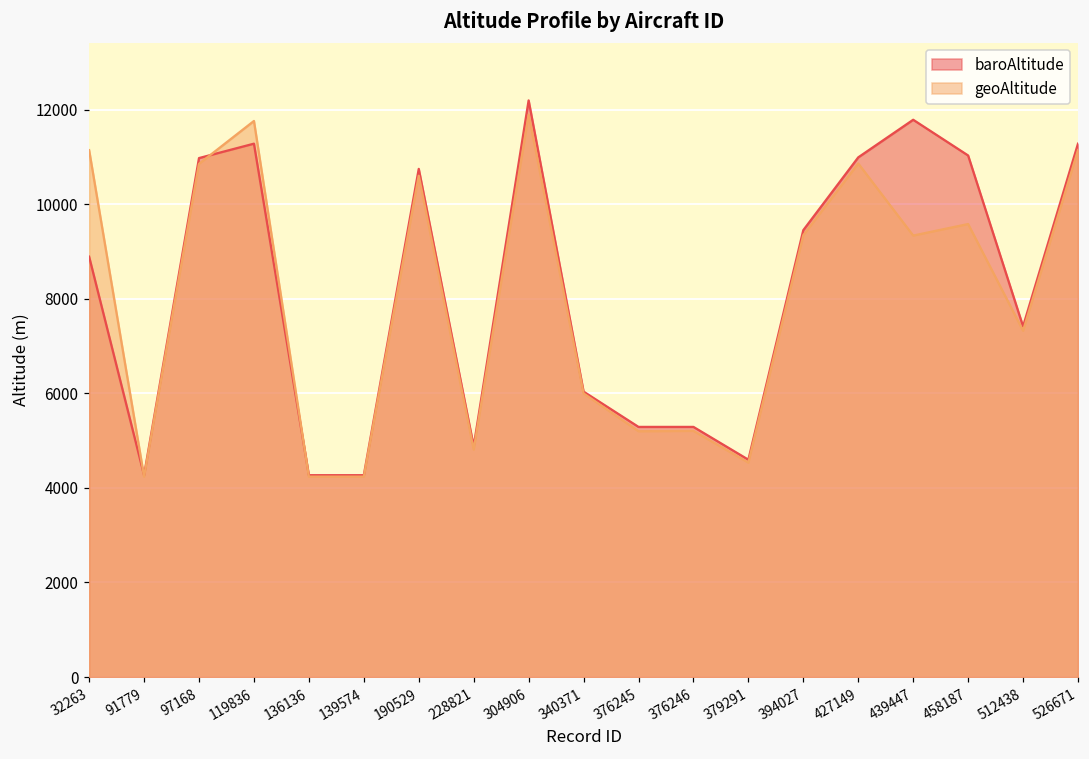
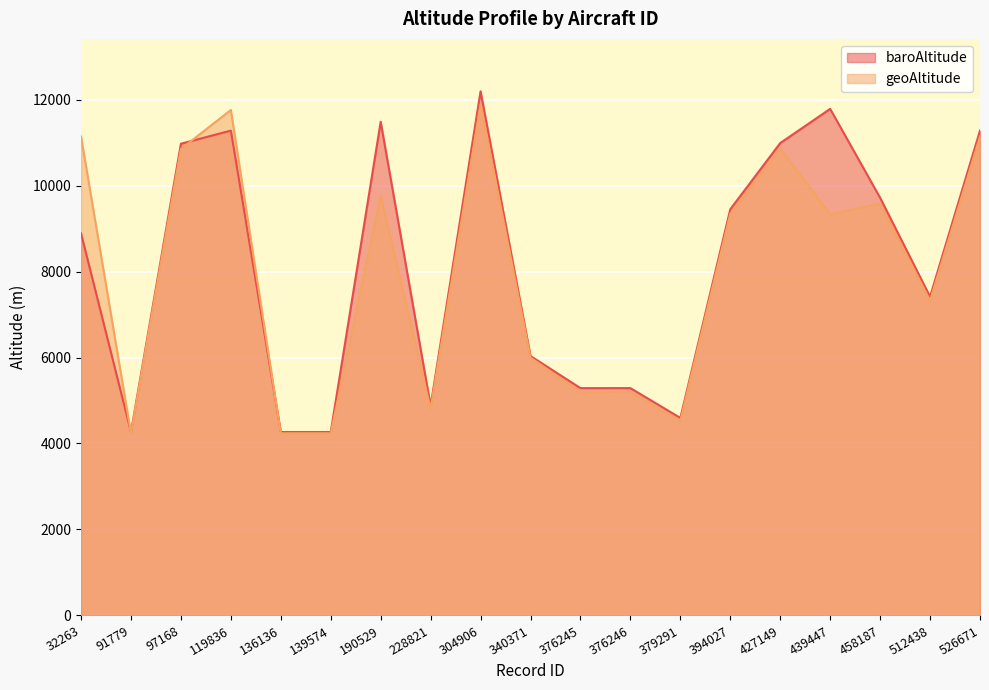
baroAltitude, 190529: 10700 -> 11500
geoAltitude, 190529: 10600 -> 9800
baroAltitude, 458187: 11000 -> 9700
